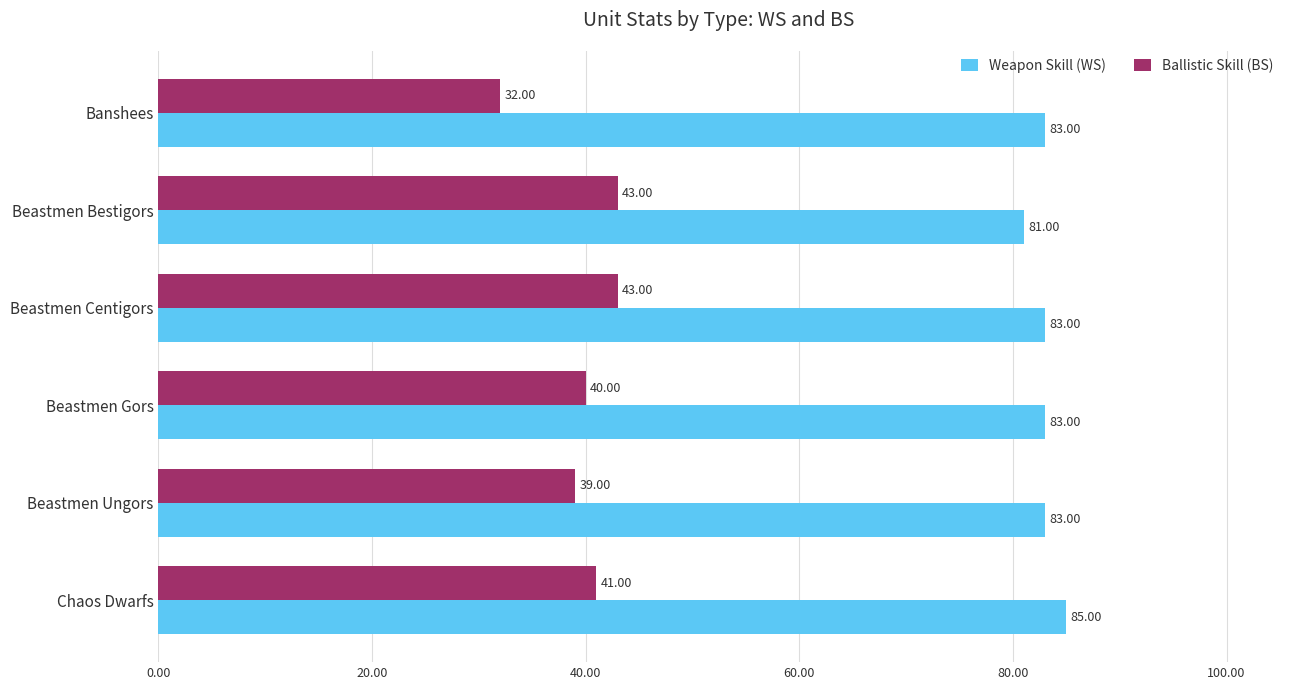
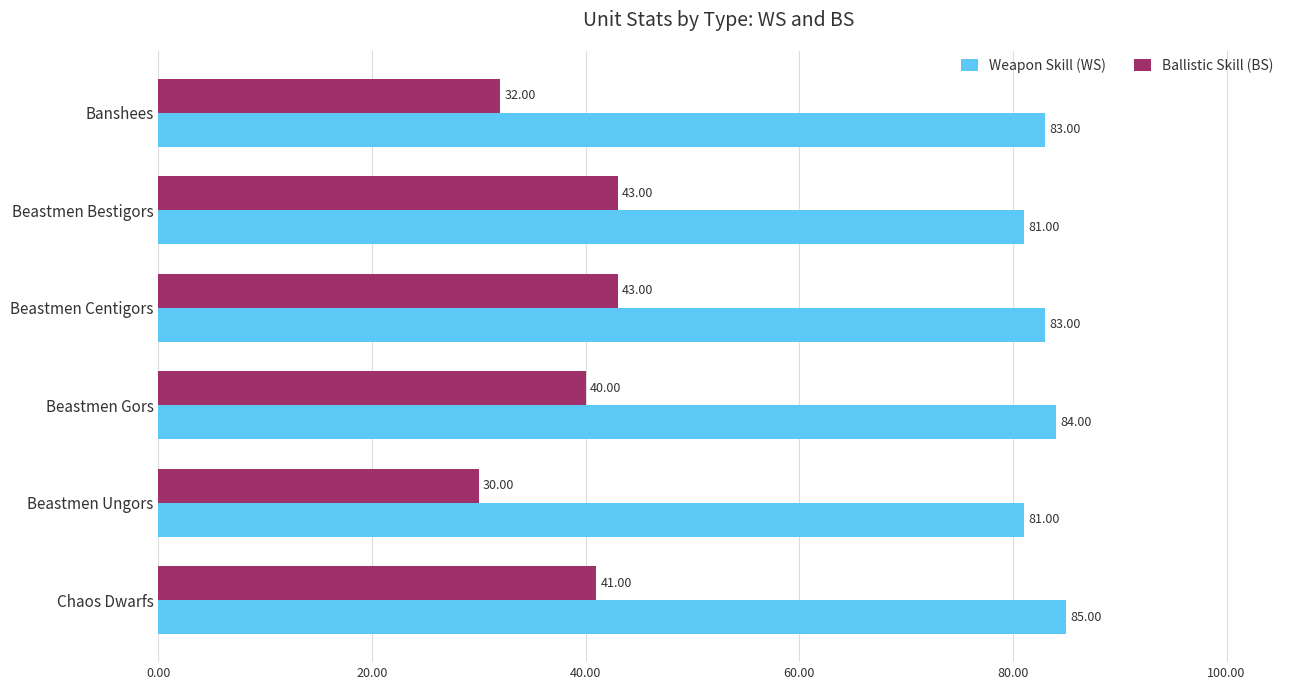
Weapon Skill (WS), Beastmen Gors: 83.00 -> 84.00
Ballistic Skill (BS), Beastmen Ungors: 39.00 -> 30.00
Weapon Skill (WS), Beastmen Ungors: 83.00 -> 81.00
